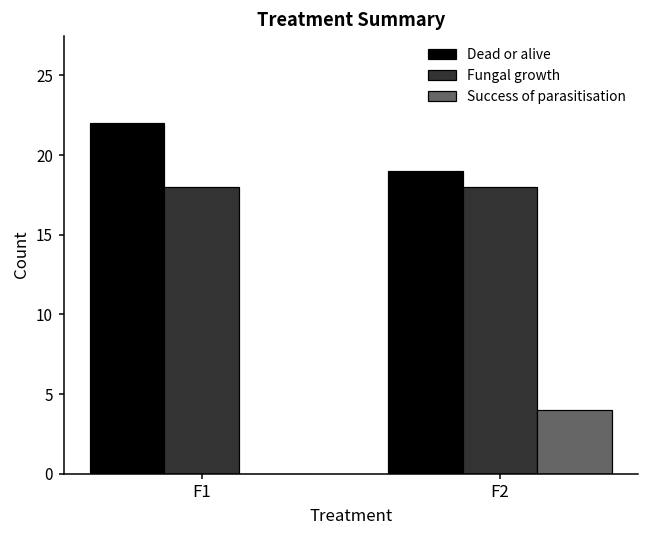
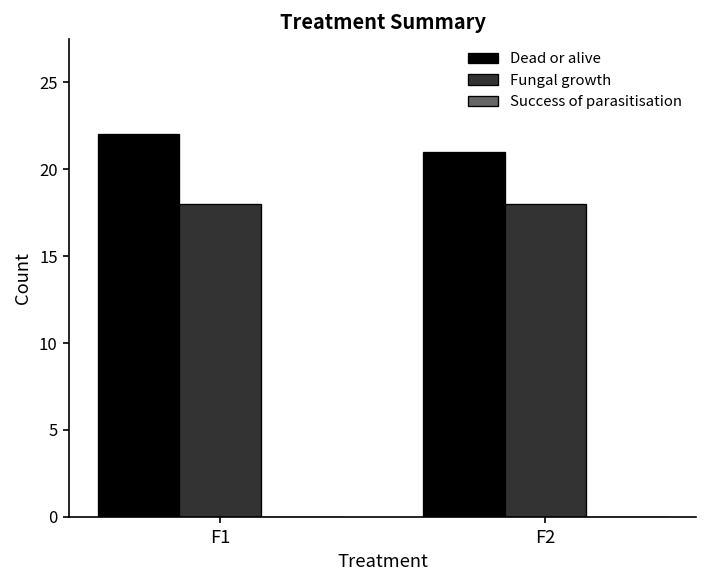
Dead or alive, F2: 19 -> 21
Success of parasitisation, F2: 4 -> 0
